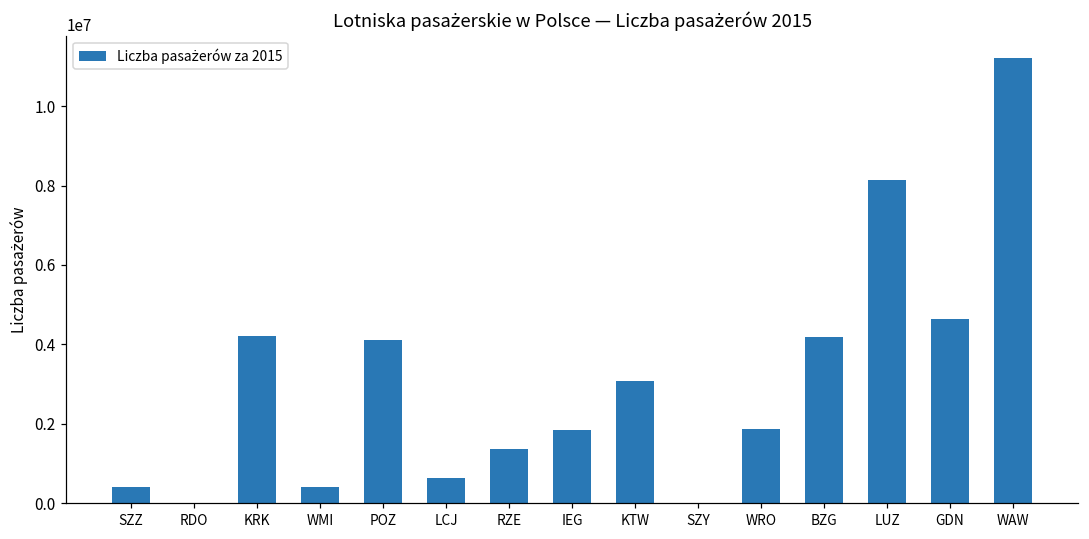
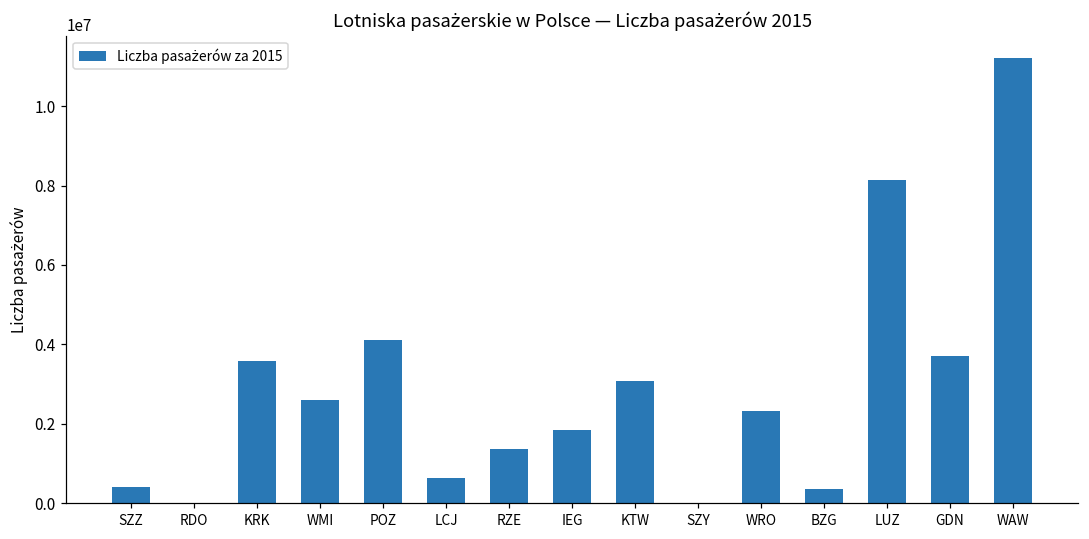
KRK: 4200000 -> 3600000
WMI: 400000 -> 2600000
WRO: 1900000 -> 2300000
BZG: 4200000 -> 300000
GDN: 4700000 -> 3700000
